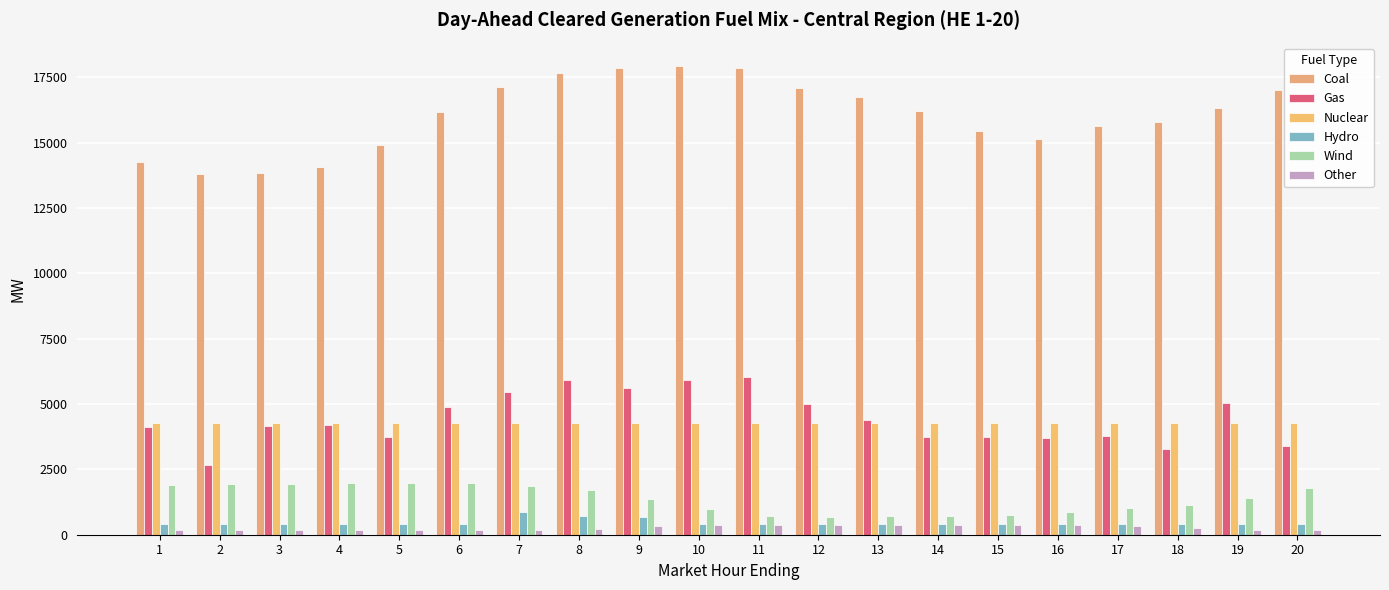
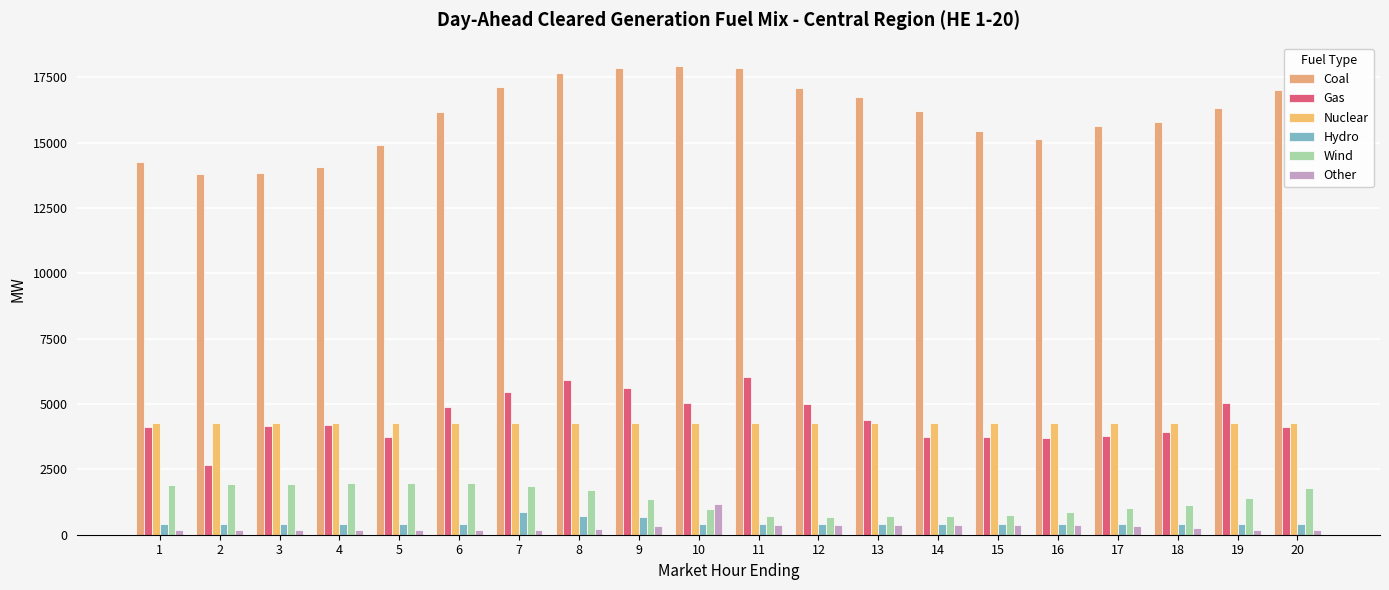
Gas, 10: 5900 -> 5000
Other, 10: 400 -> 1200
Gas, 18: 3300 -> 3900
Gas, 20: 3400 -> 4100
